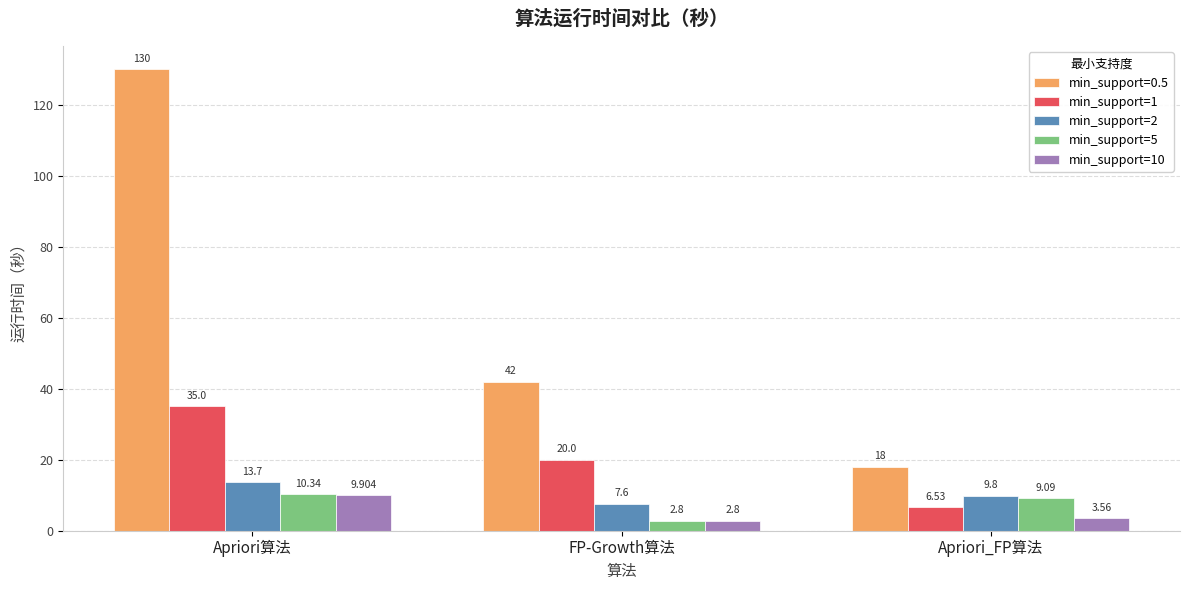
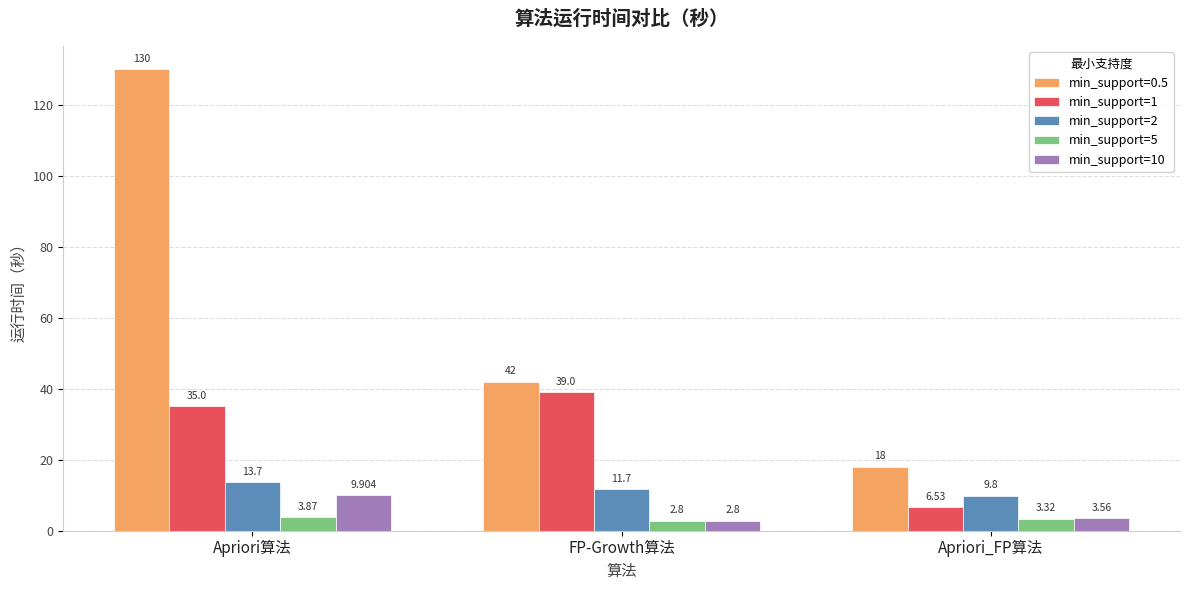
min_support=5, Apriori算法: 10.34 -> 3.87
min_support=1, FP-Growth算法: 20.0 -> 39.0
min_support=2, FP-Growth算法: 7.6 -> 11.7
min_support=5, Apriori_FP算法: 9.09 -> 3.32
